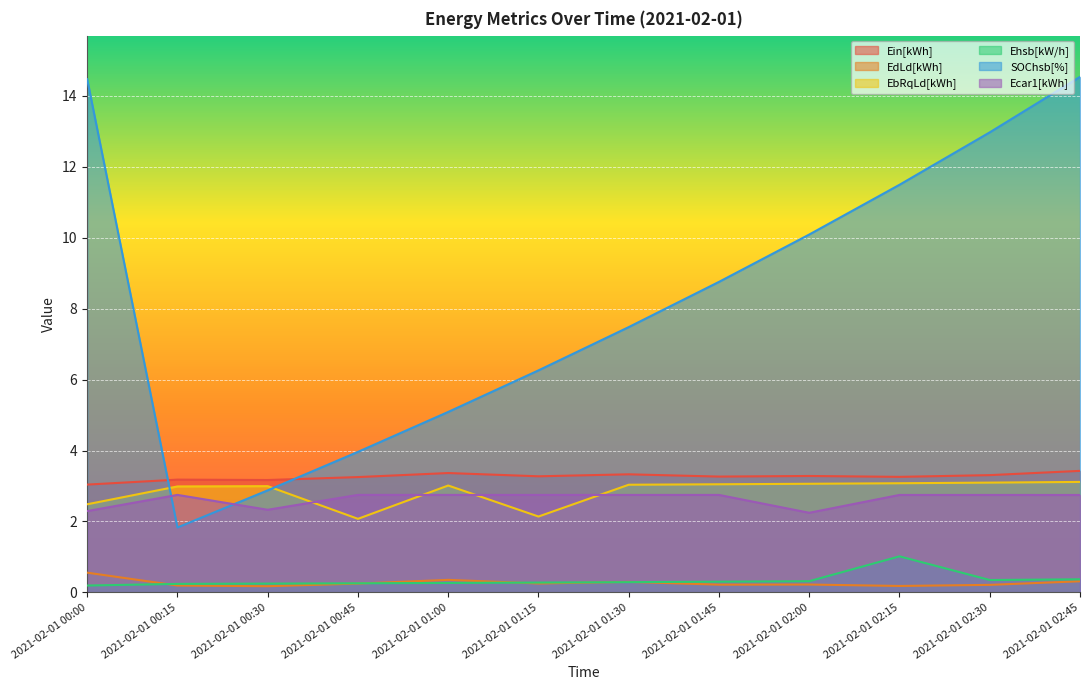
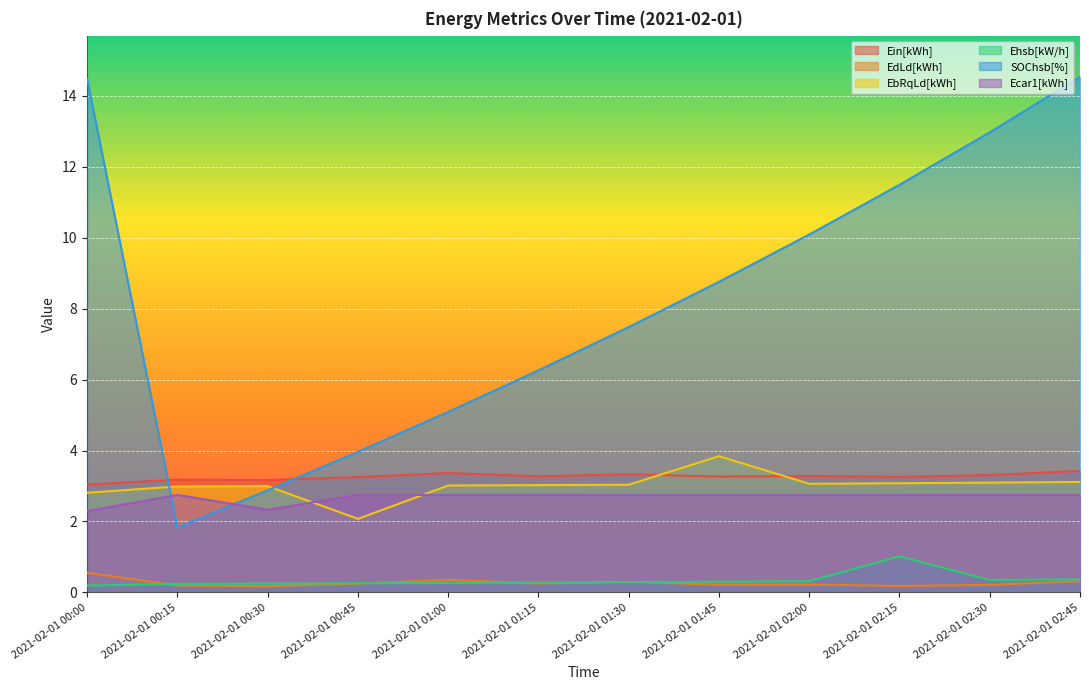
EbRqLd[kWh], 2021-02-01 00:00: 2.5 -> 2.8
EbRqLd[kWh], 2021-02-01 01:15: 2.1 -> 3.0
EbRqLd[kWh], 2021-02-01 01:45: 3.0 -> 3.8
Ecar1[kWh], 2021-02-01 02:00: 2.2 -> 2.7
